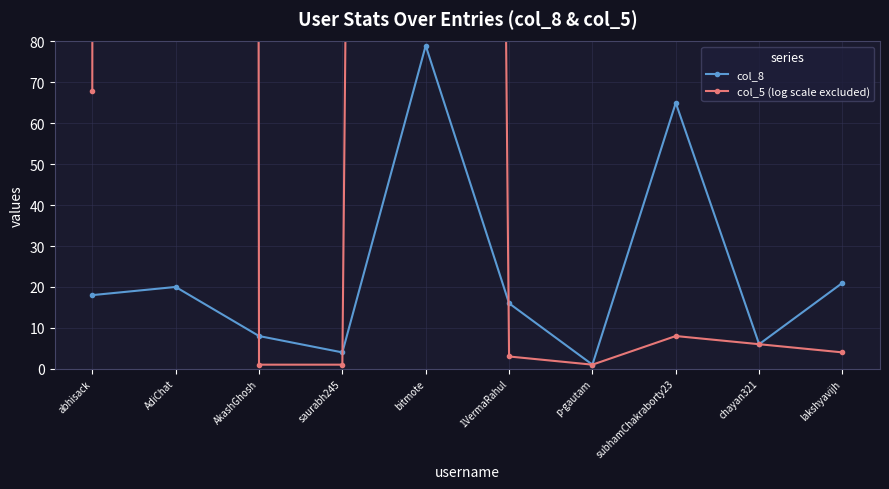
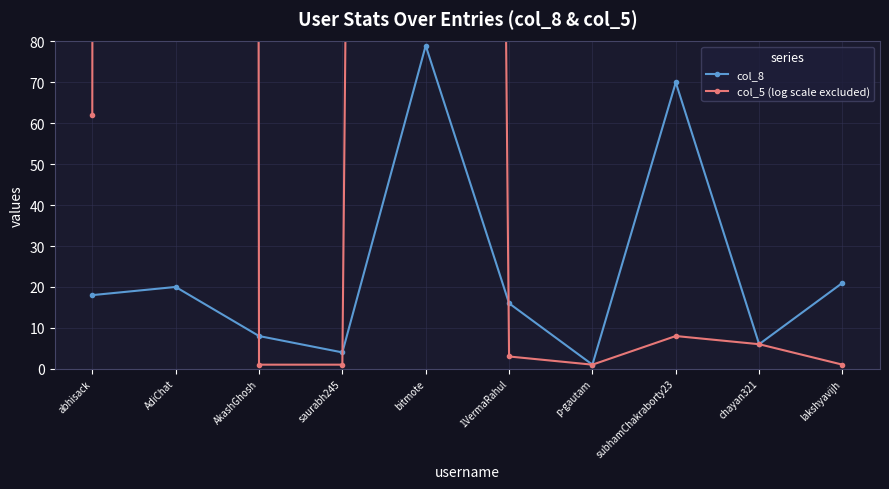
col_5 (log scale excluded), abhisack: 68 -> 62
col_8, subhamChakraborty23: 65 -> 70
col_5 (log scale excluded), lakshyavijh: 4 -> 1
